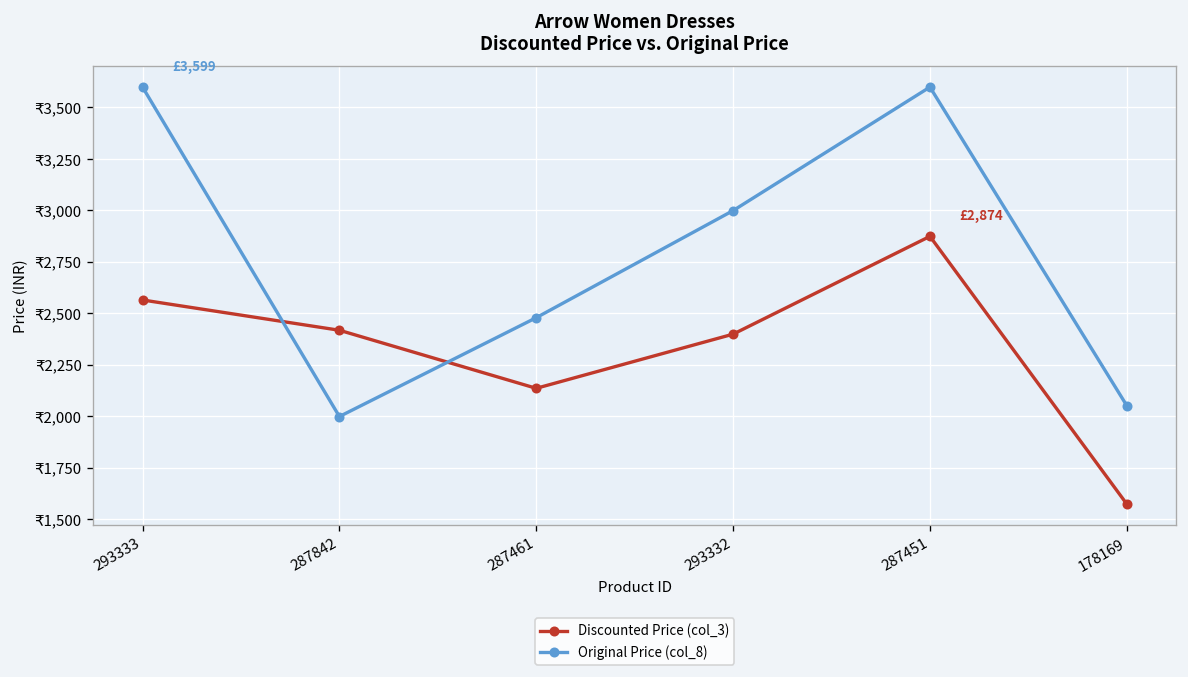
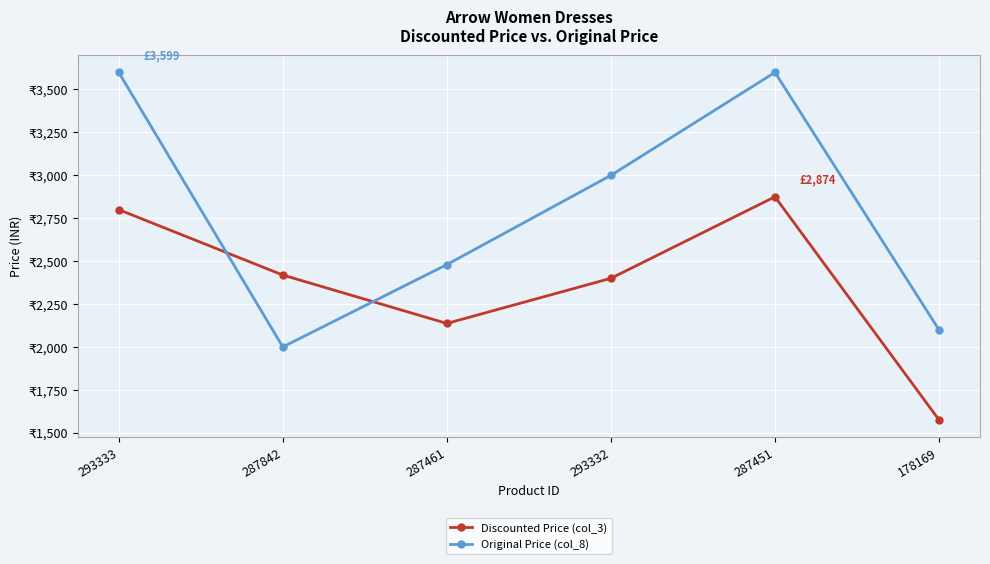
Discounted Price (col_3), 293333: ₹2,570 -> ₹2,800
Original Price (col_8), 178169: ₹2,050 -> ₹2,100
